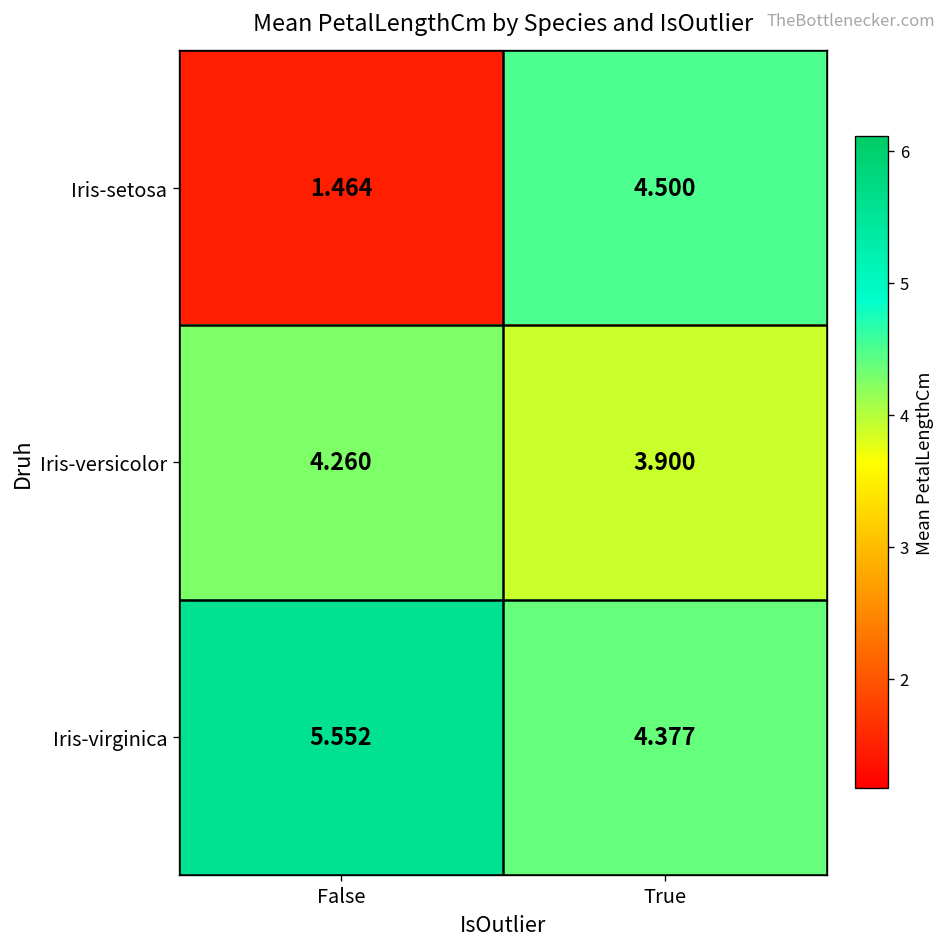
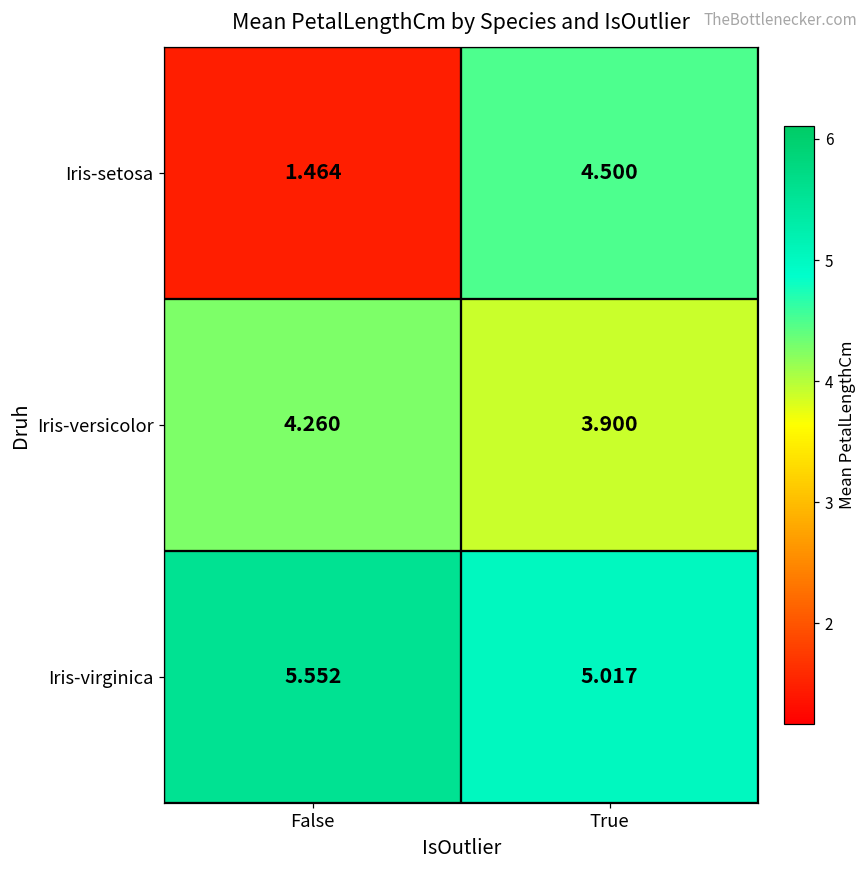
Iris-virginica, True: 4.377 -> 5.017
